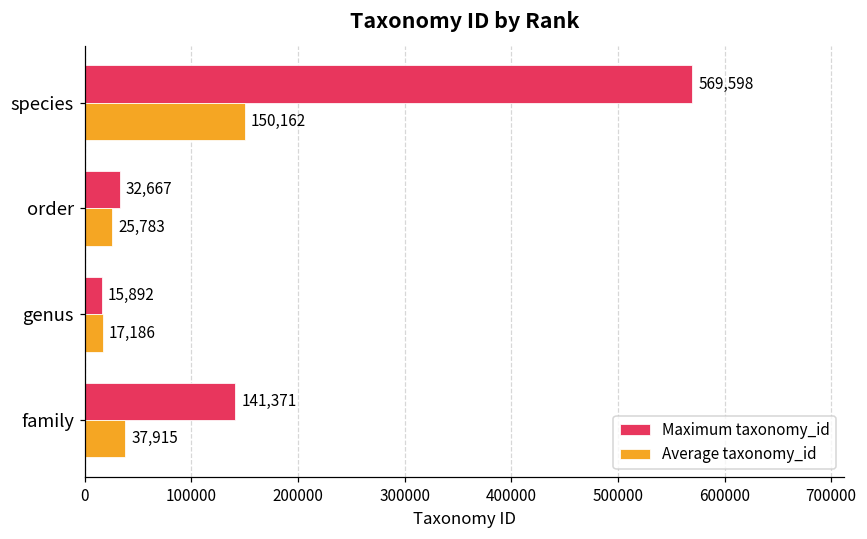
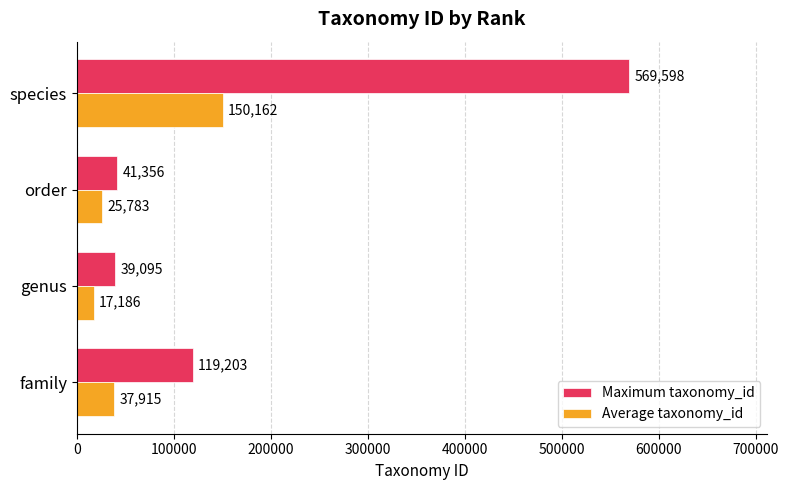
Maximum taxonomy_id, order: 32,667 -> 41,356
Maximum taxonomy_id, genus: 15,892 -> 39,095
Maximum taxonomy_id, family: 141,371 -> 119,203
